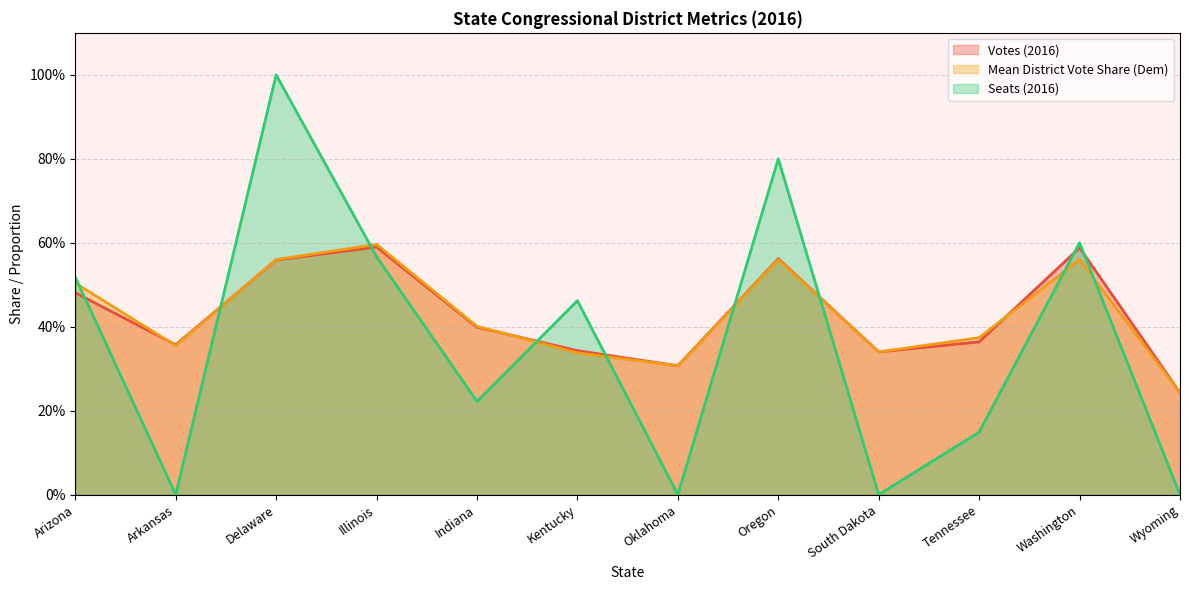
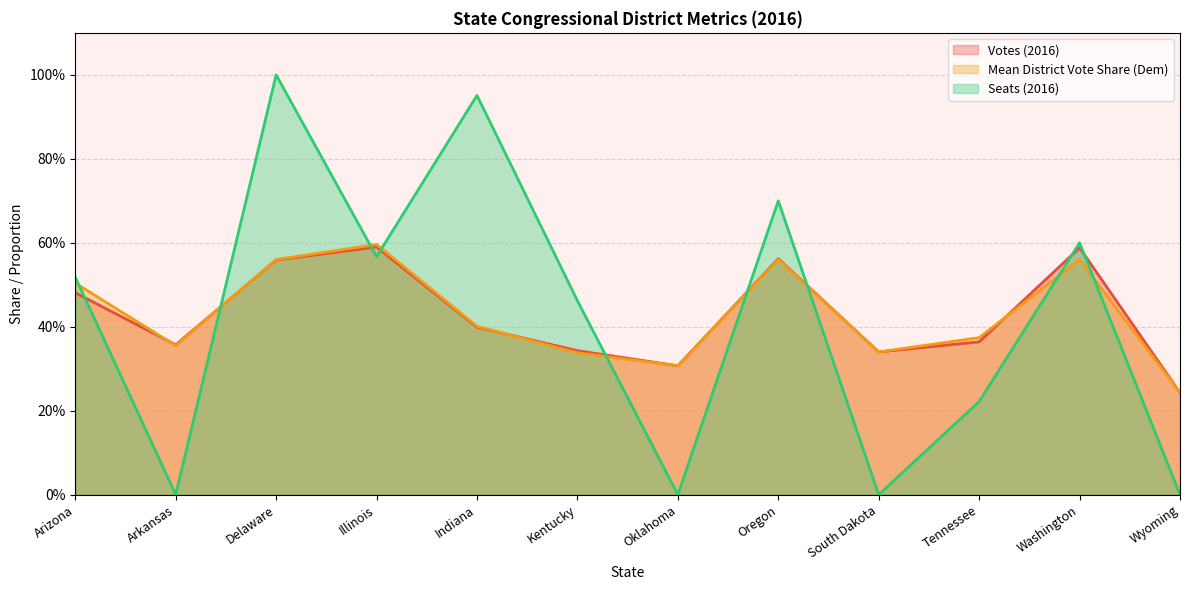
Seats (2016), Indiana: 22% -> 95%
Seats (2016), Oregon: 80% -> 70%
Seats (2016), Tennessee: 15% -> 22%
